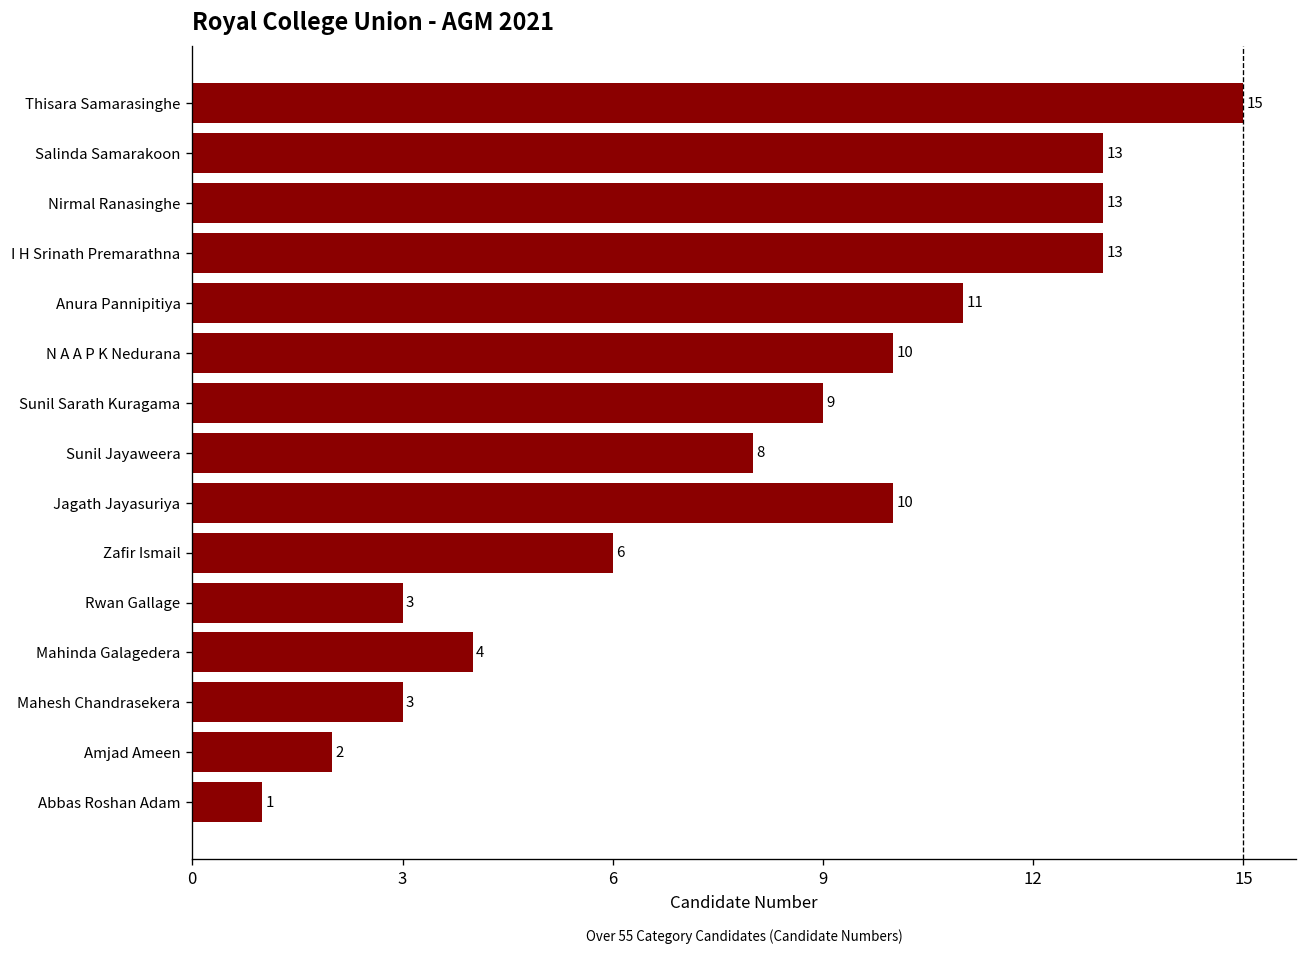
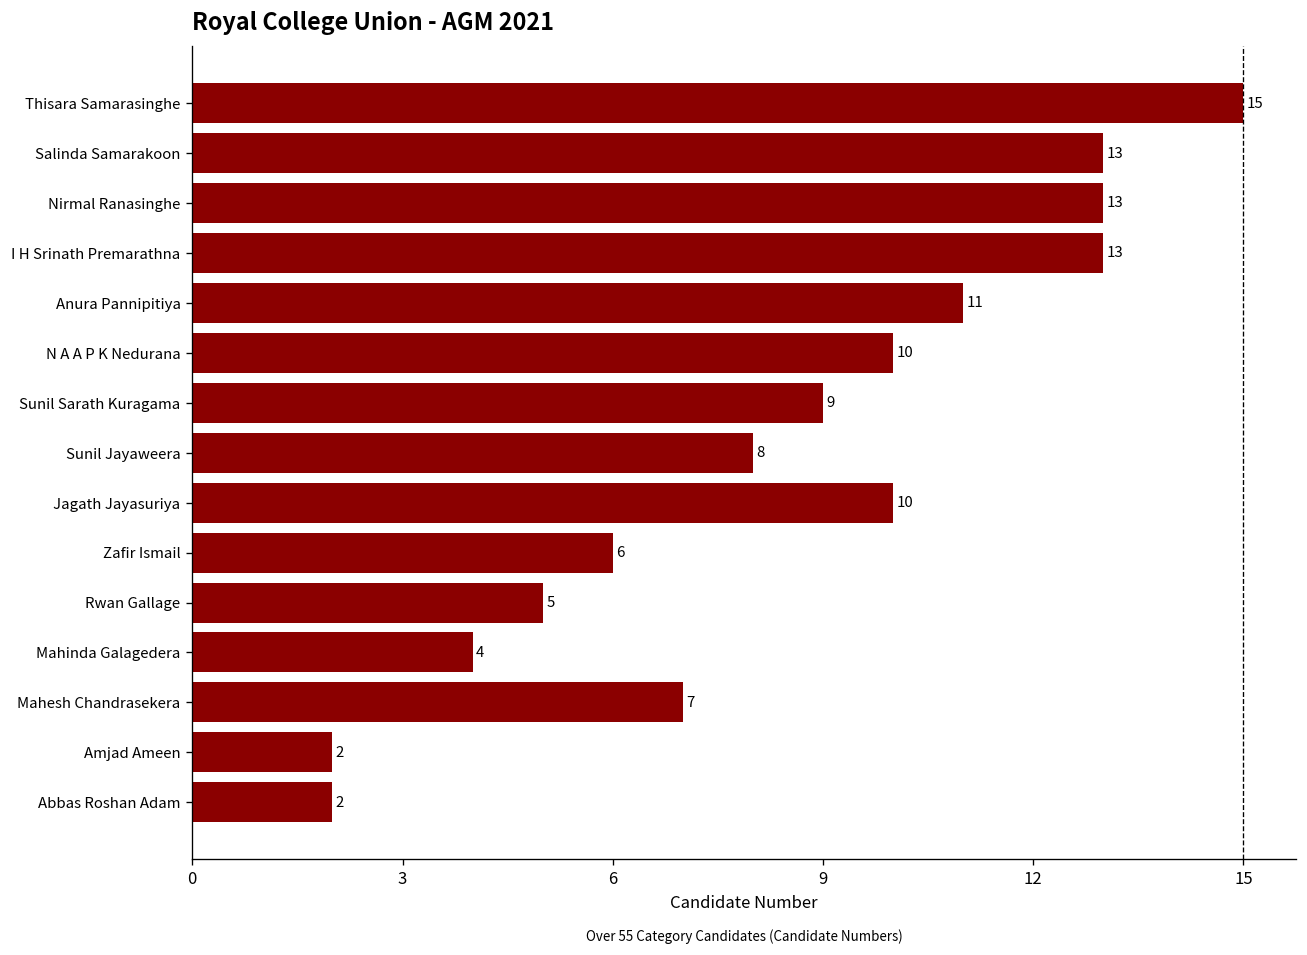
Rwan Gallage: 3 -> 5
Mahesh Chandrasekera: 3 -> 7
Abbas Roshan Adam: 1 -> 2
